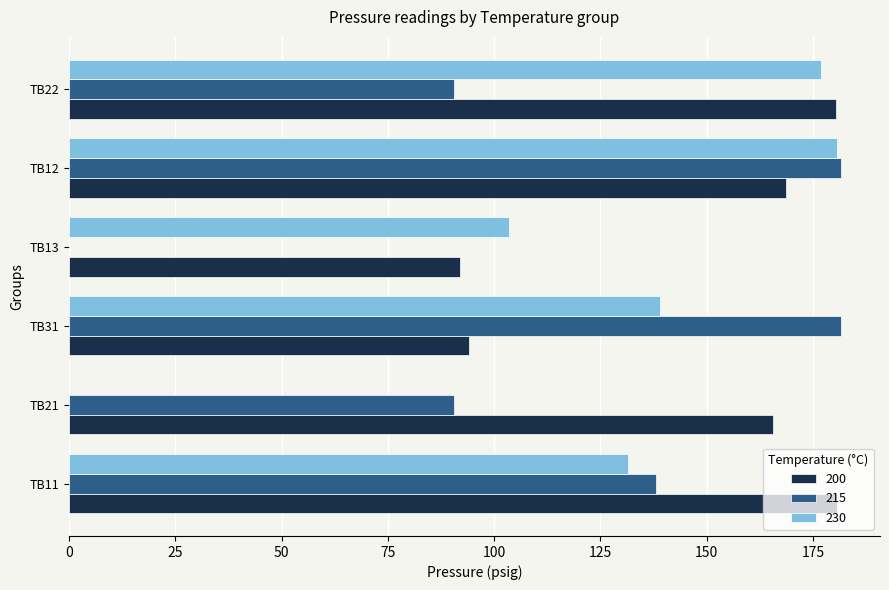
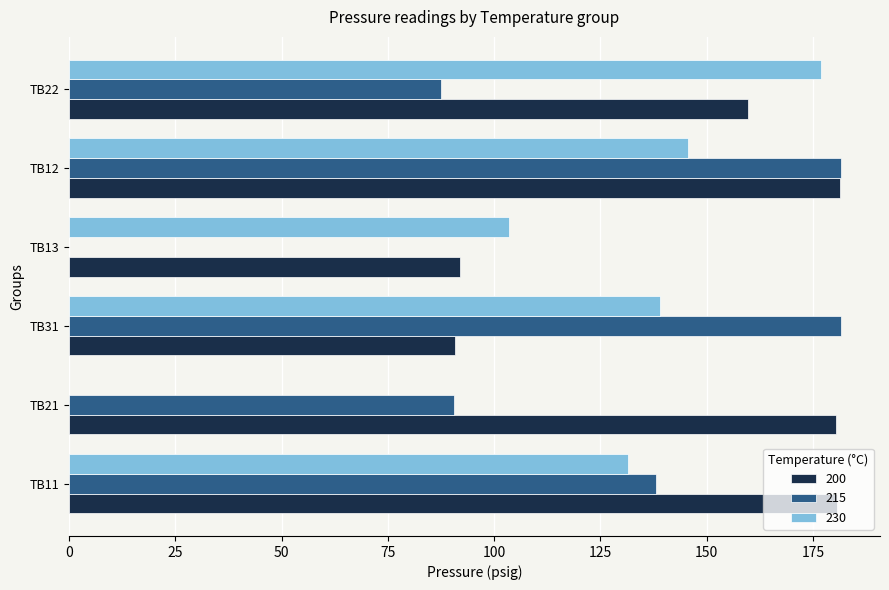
215, TB22: 91 -> 88
200, TB22: 180 -> 160
230, TB12: 181 -> 146
200, TB12: 169 -> 181
200, TB31: 94 -> 91
200, TB21: 166 -> 180
